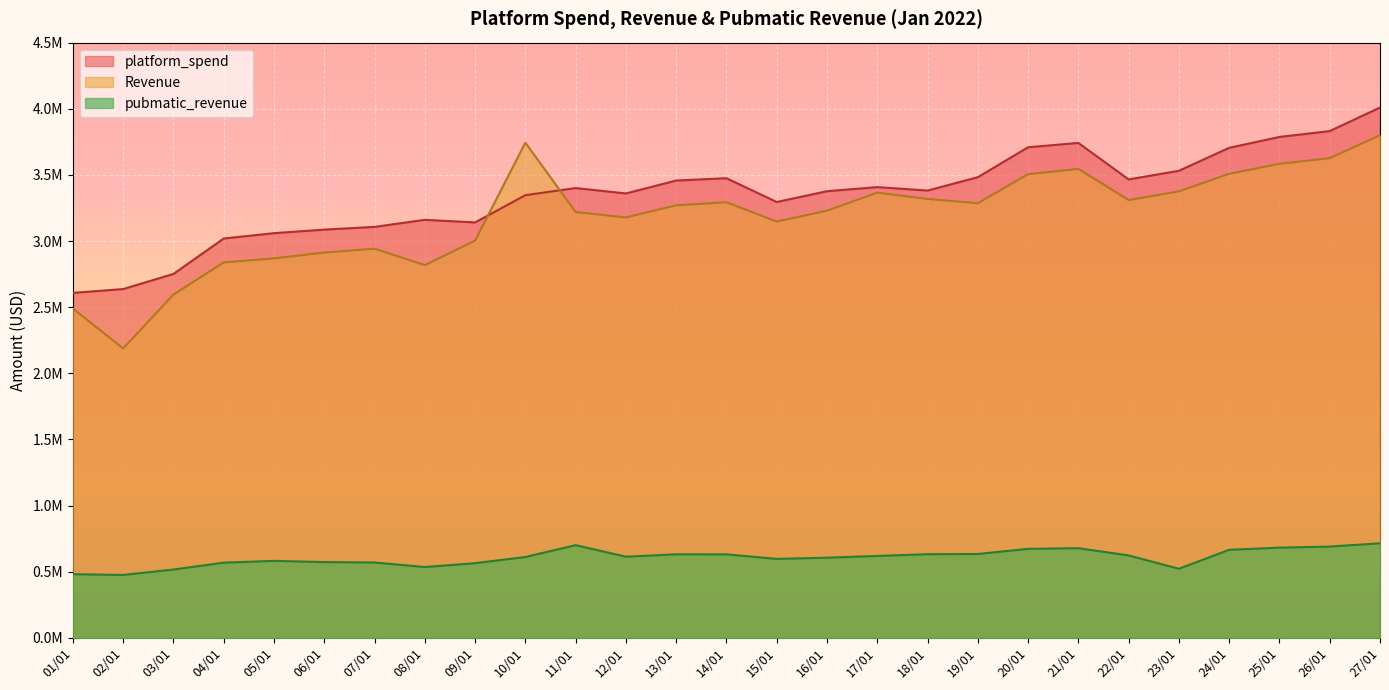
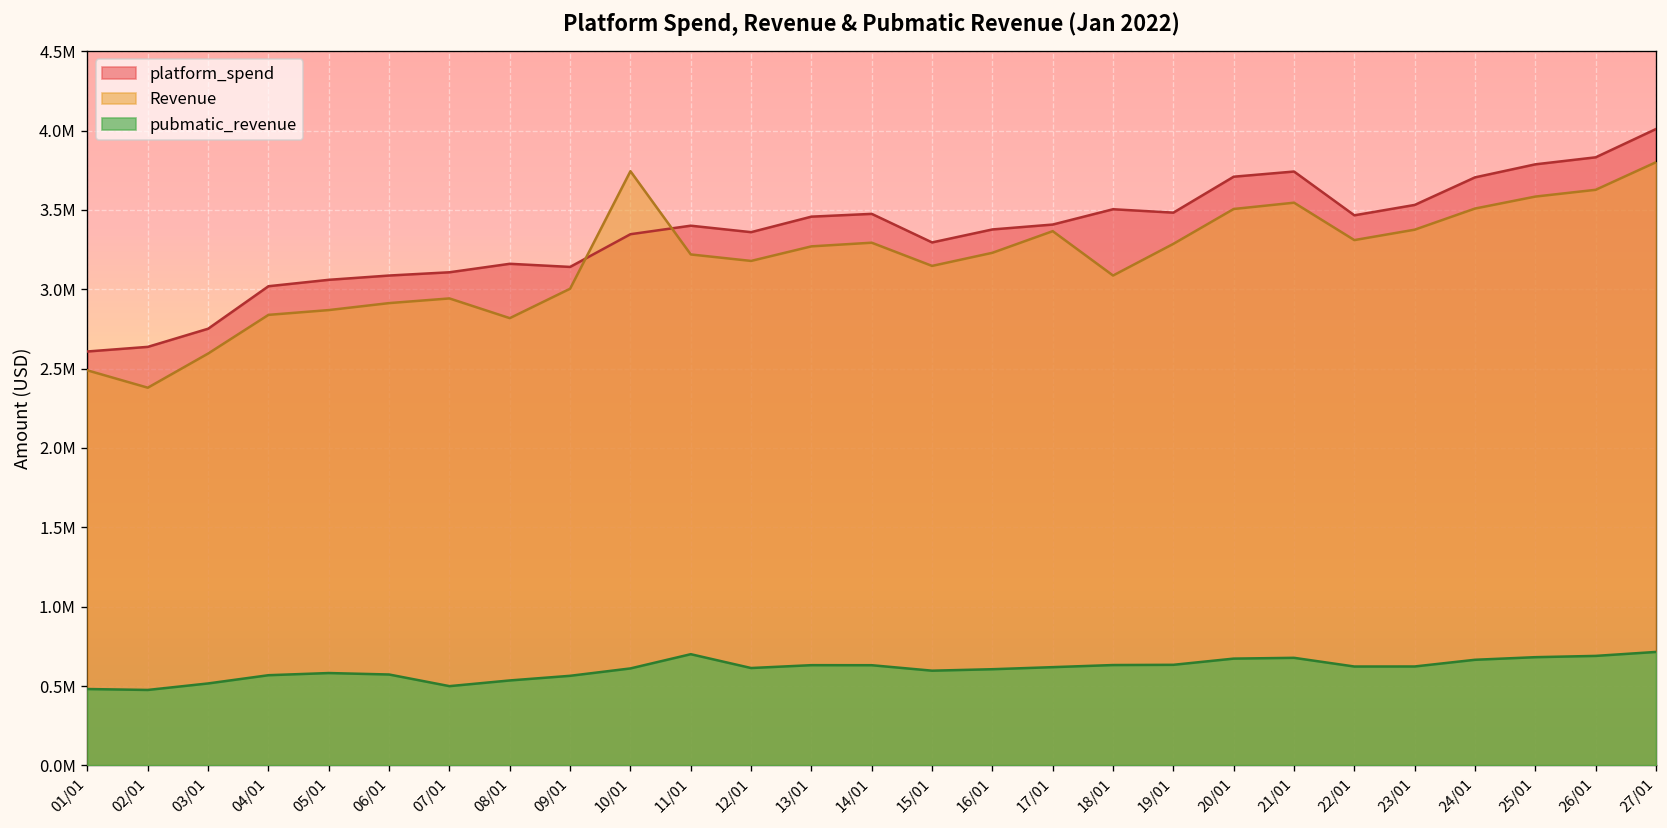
Revenue, 02/01: 2190000 -> 2380000
pubmatic_revenue, 07/01: 570000 -> 500000
platform_spend, 18/01: 3380000 -> 3500000
Revenue, 18/01: 3320000 -> 3090000
pubmatic_revenue, 23/01: 520000 -> 620000
